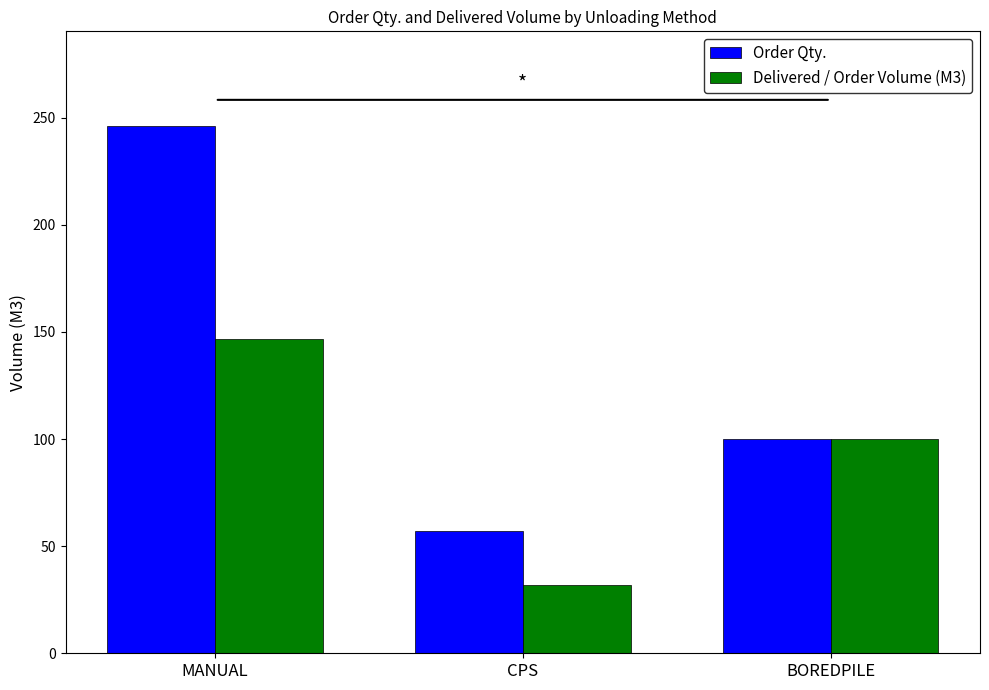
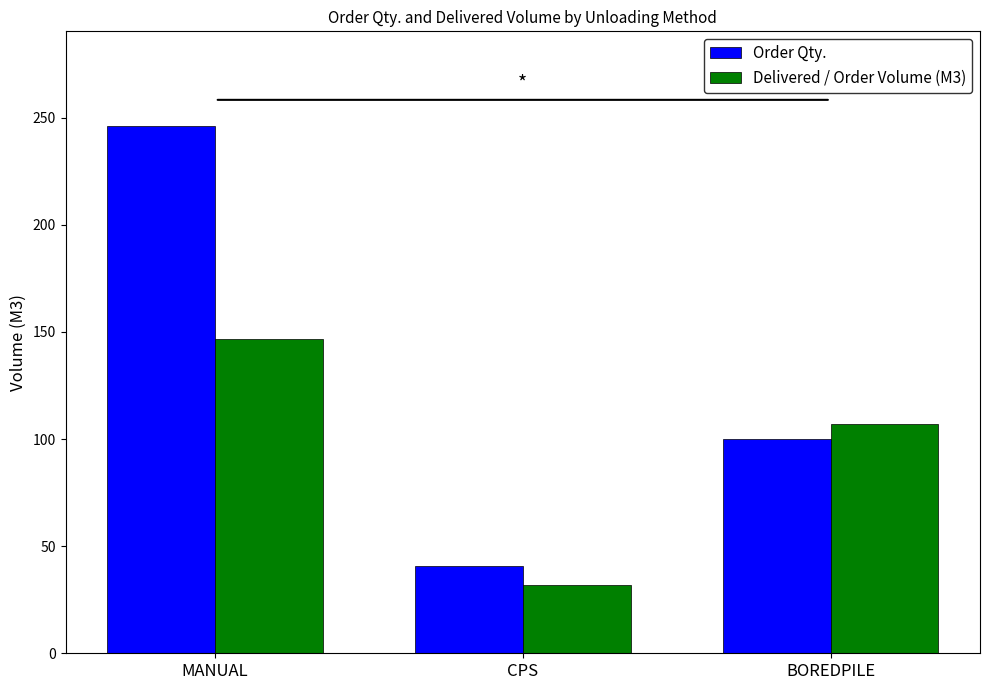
Order Qty., CPS: 57 -> 41
Delivered / Order Volume (M3), BOREDPILE: 100 -> 107
